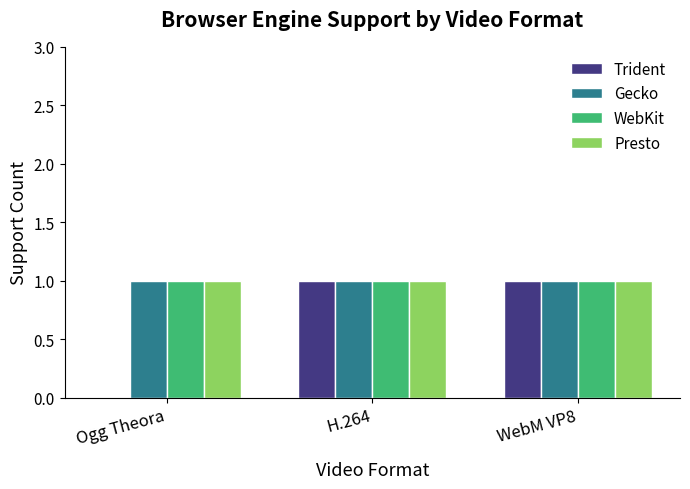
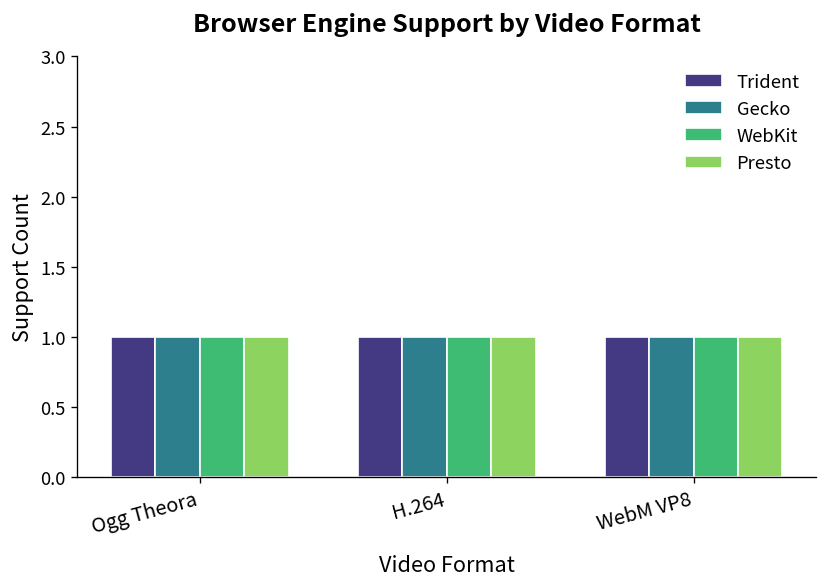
Trident, Ogg Theora: 0 -> 1
